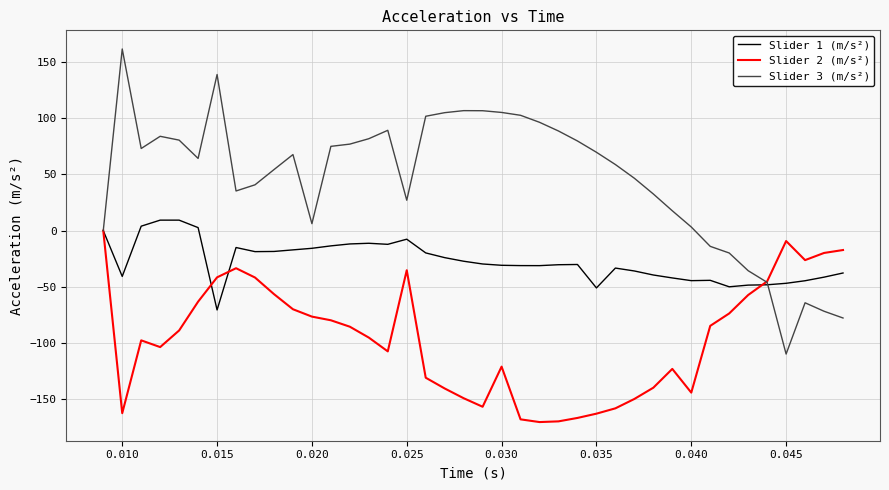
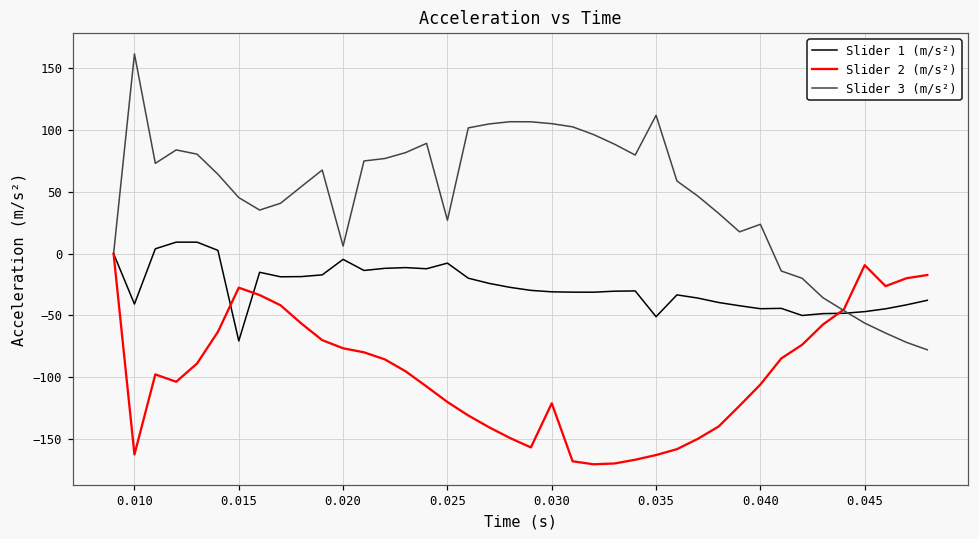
Slider 2 (m/s²), 0.015: -42 -> -28
Slider 3 (m/s²), 0.015: 139 -> 45
Slider 1 (m/s²), 0.020: -16 -> -5
Slider 2 (m/s²), 0.025: -35 -> -120
Slider 3 (m/s²), 0.035: 70 -> 112
Slider 2 (m/s²), 0.040: -144 -> -106
Slider 3 (m/s²), 0.040: 3 -> 24
Slider 3 (m/s²), 0.045: -110 -> -56
